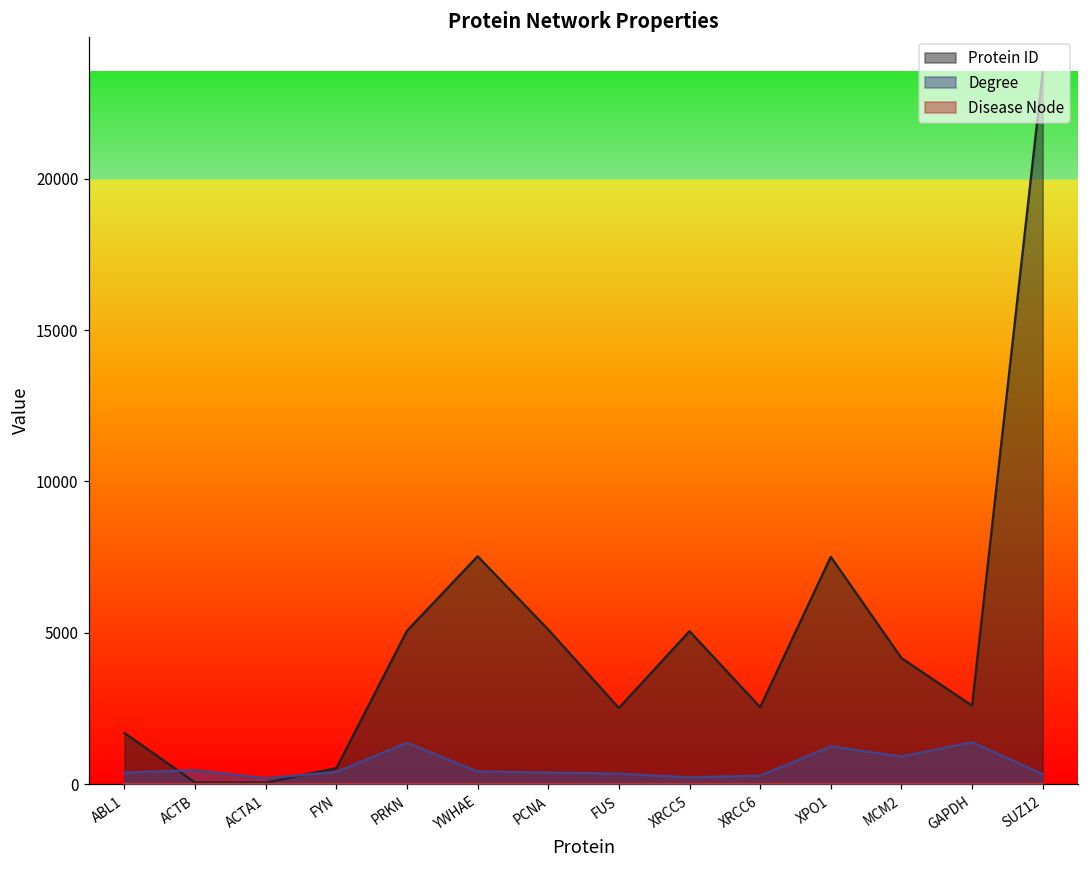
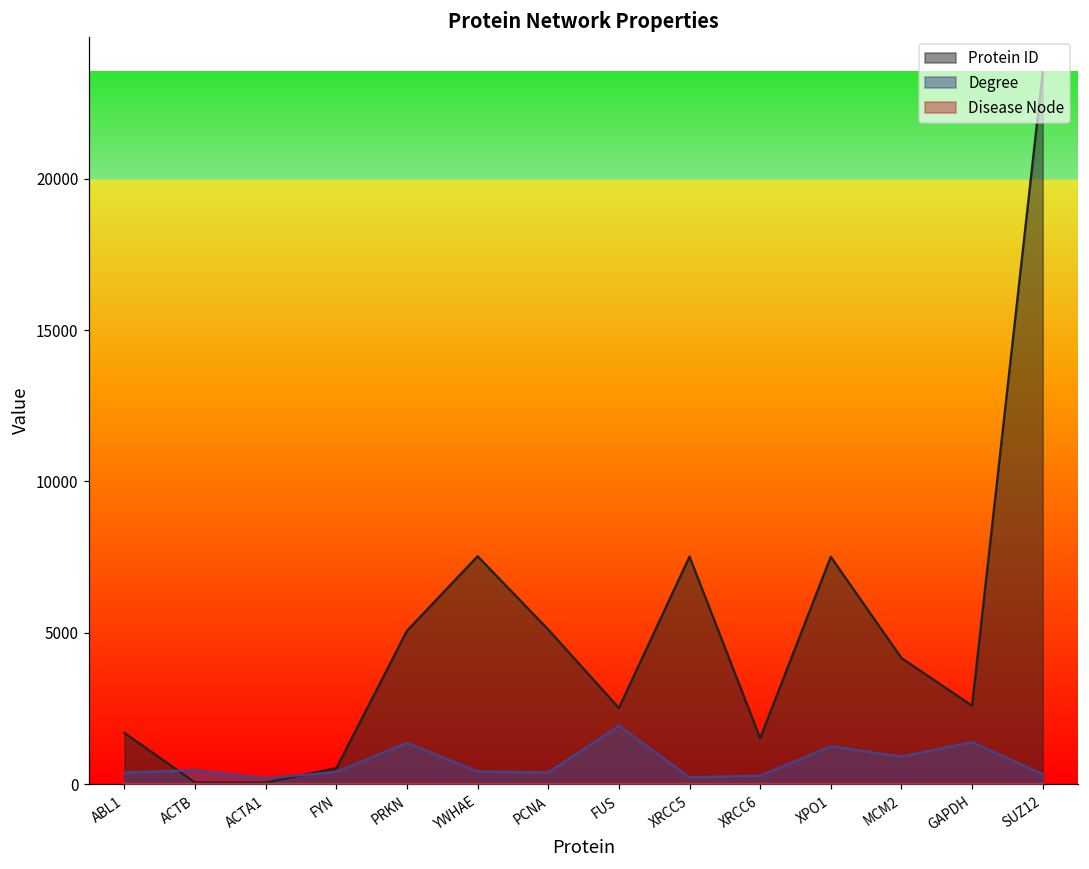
Degree, FUS: 400 -> 1900
Protein ID, XRCC5: 5100 -> 7500
Protein ID, XRCC6: 2500 -> 1500
